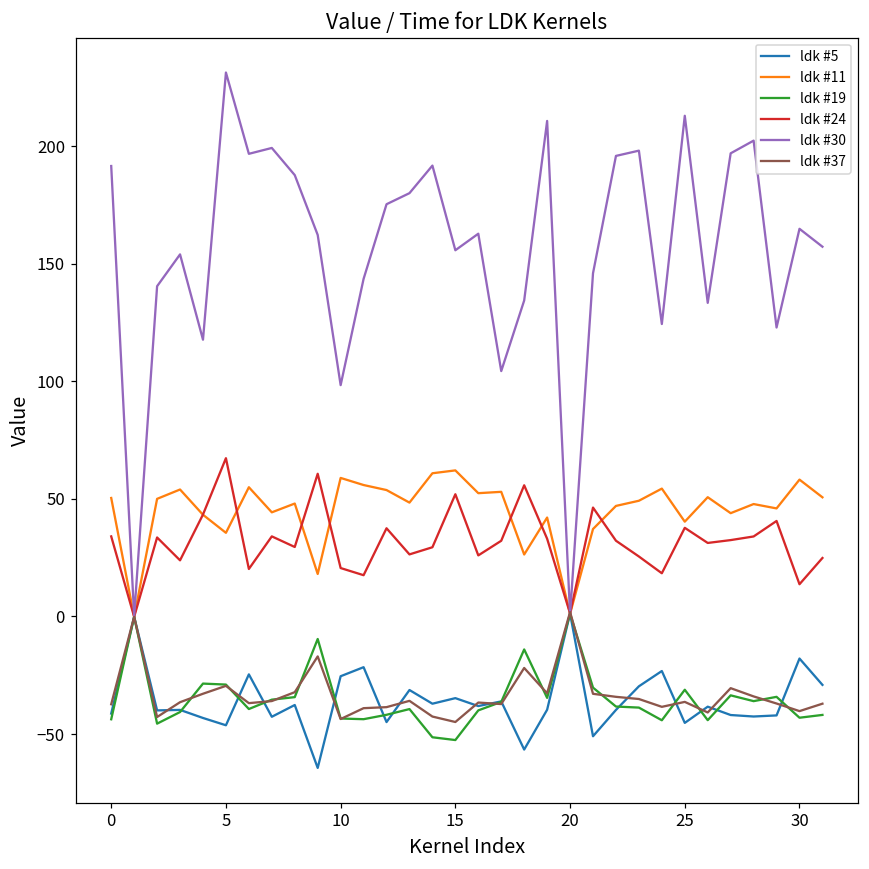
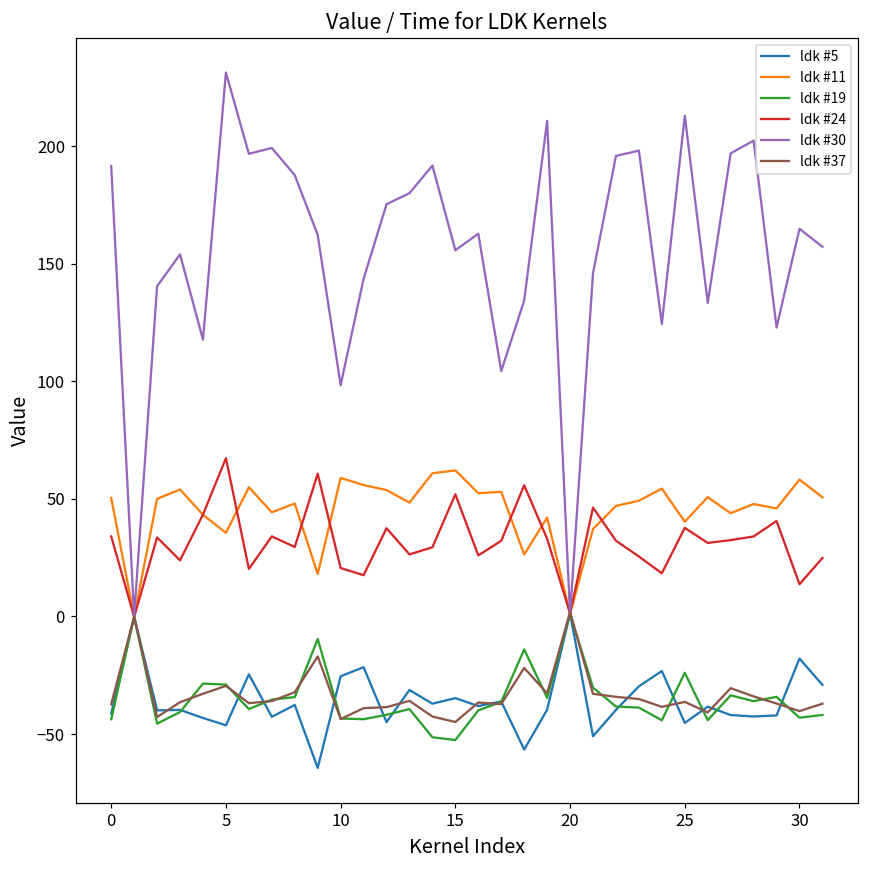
ldk #19, 25: -31 -> -24
